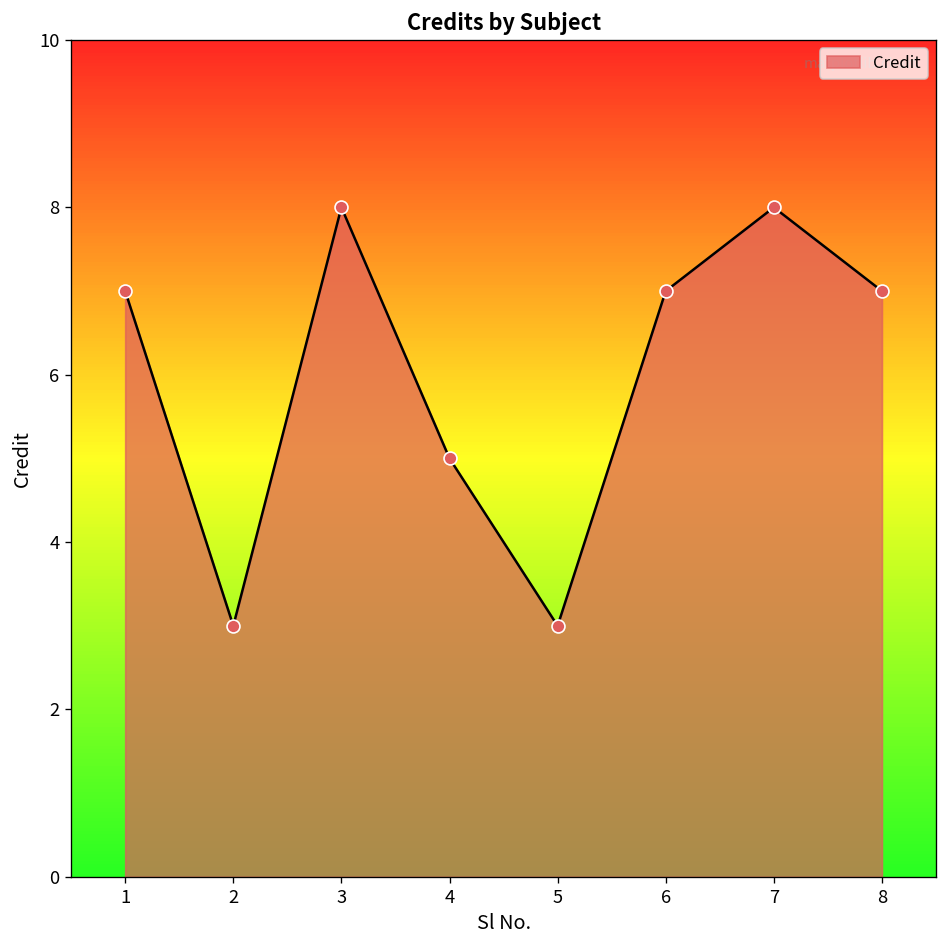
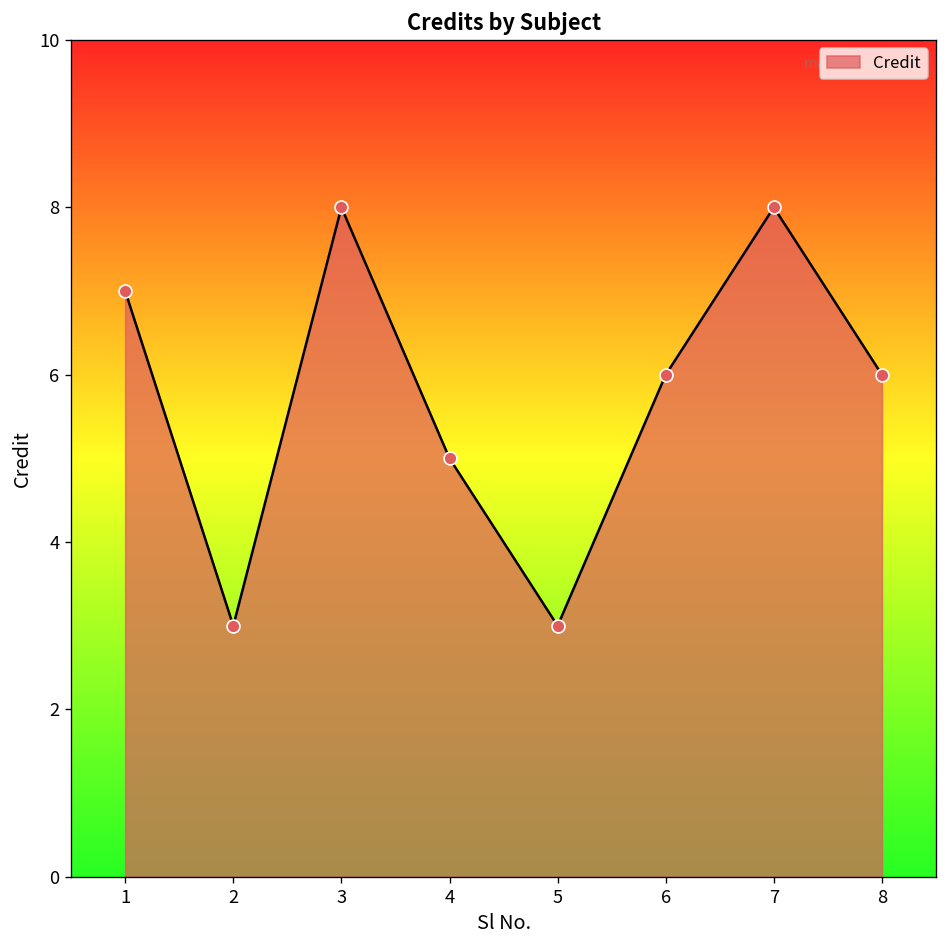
6: 7 -> 6
8: 7 -> 6
